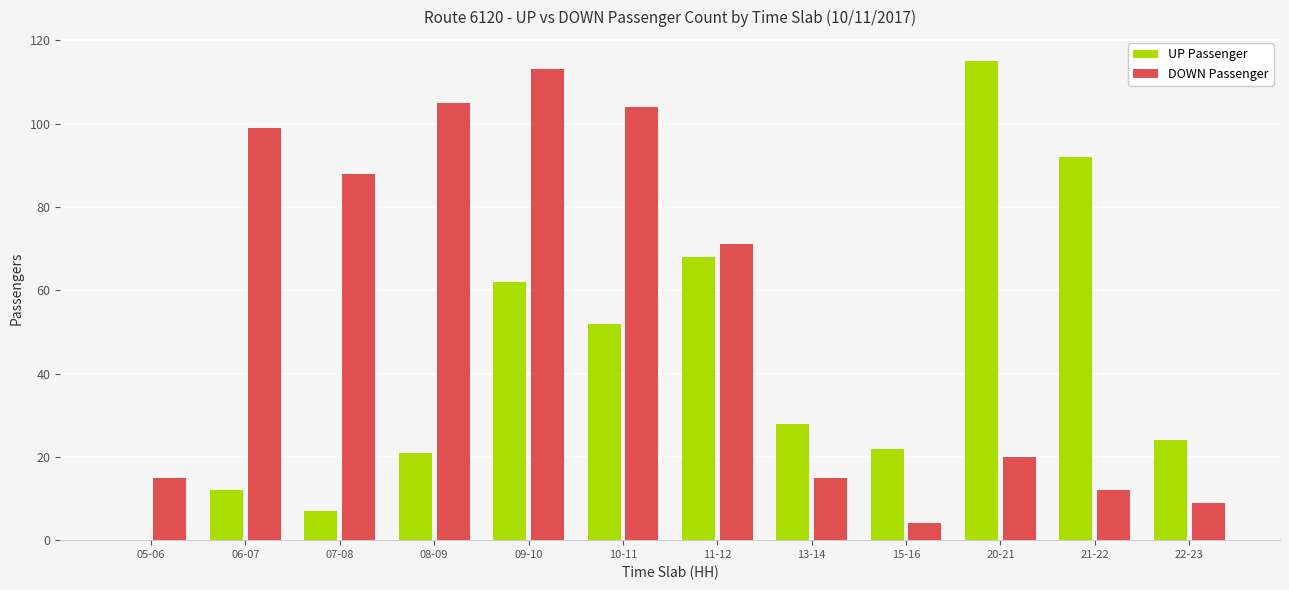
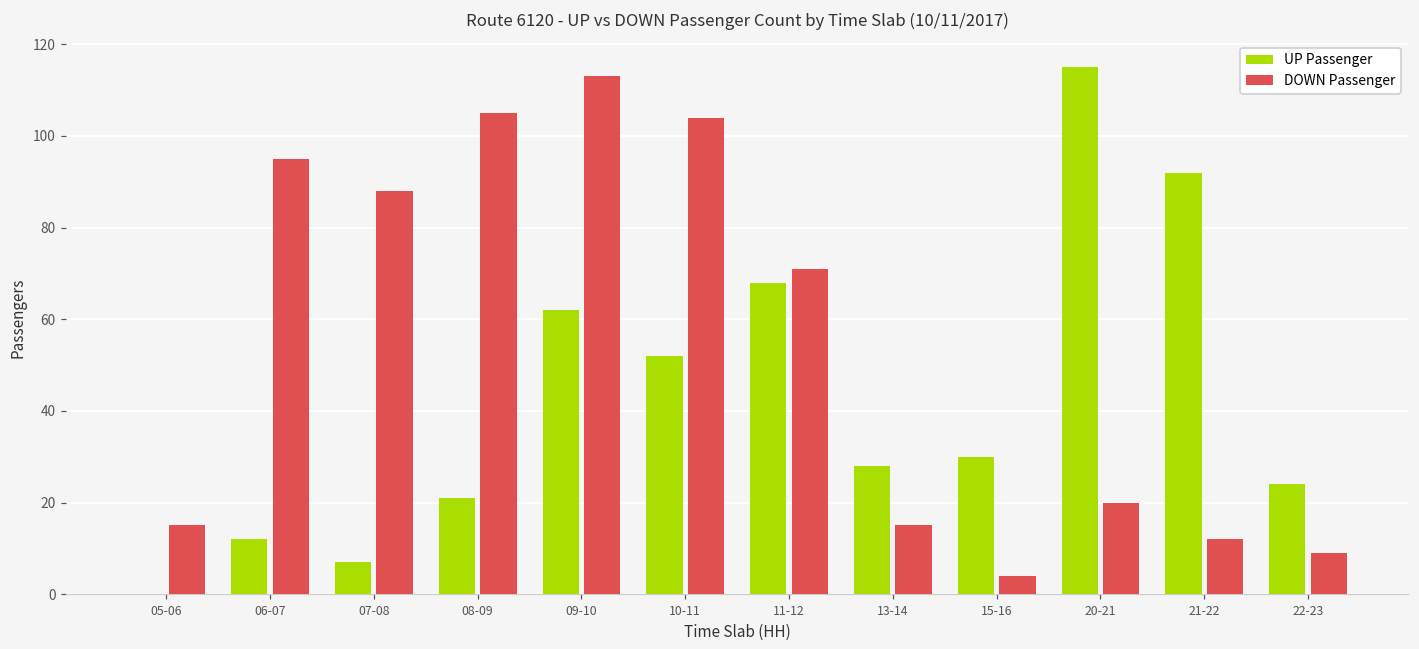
DOWN Passenger, 06-07: 99 -> 95
UP Passenger, 15-16: 22 -> 30
